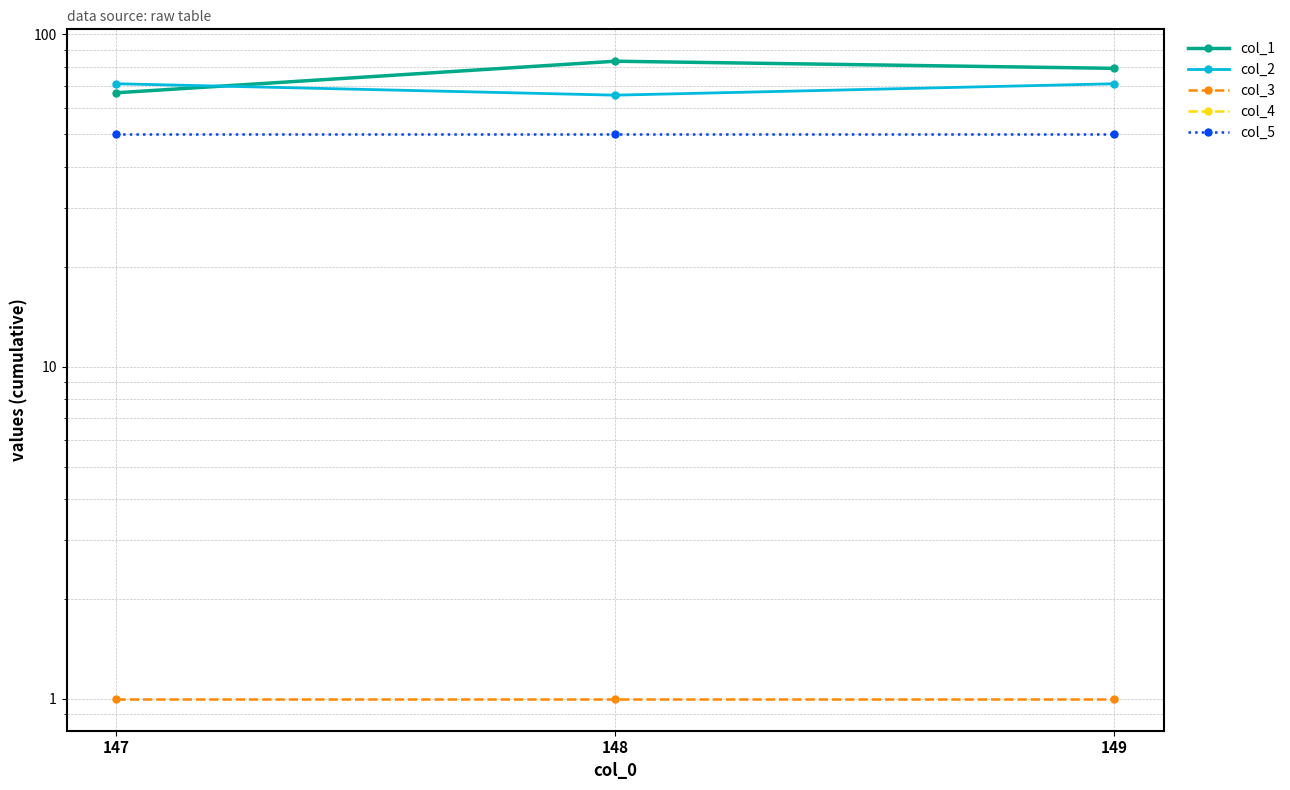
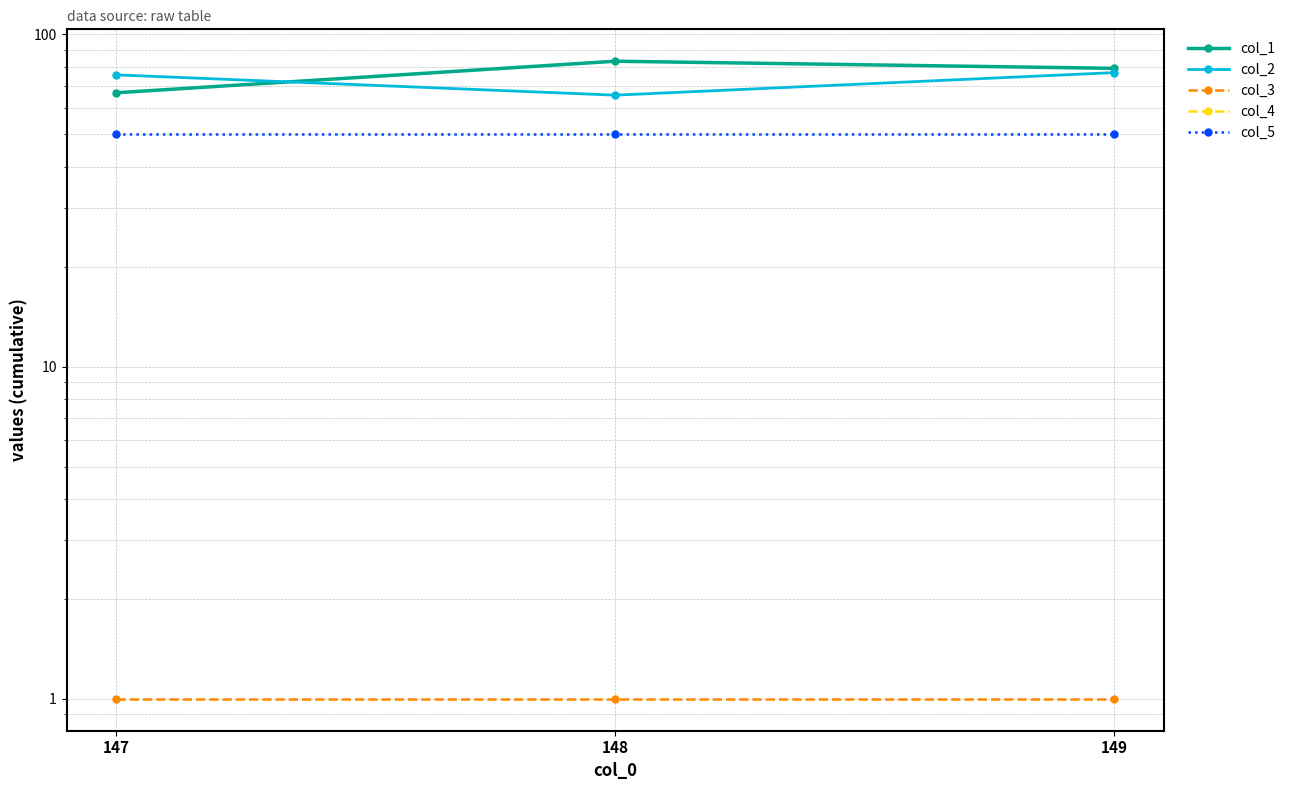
col_2, 147: 71 -> 76
col_2, 149: 71 -> 77
